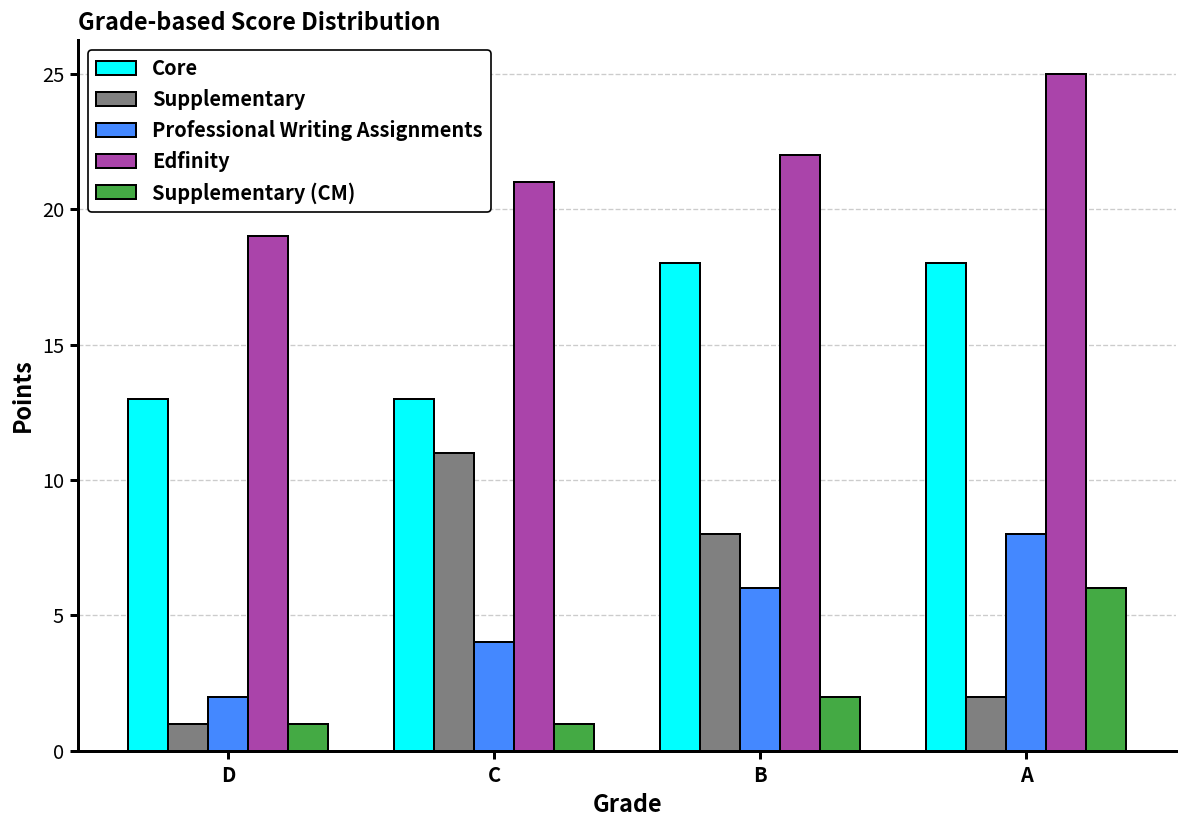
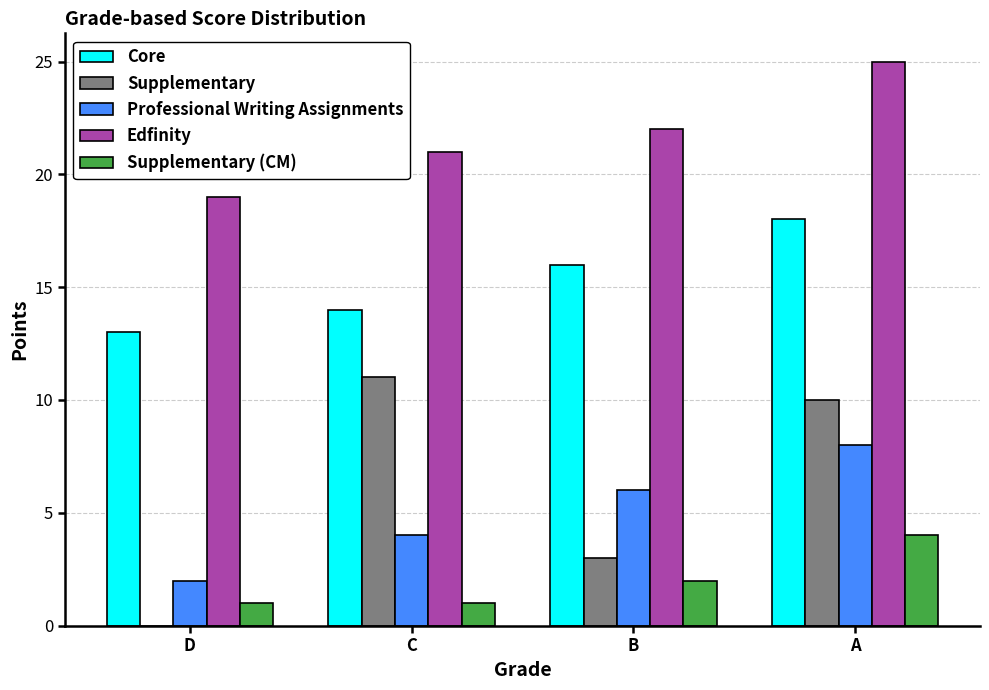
Supplementary, D: 1 -> 0
Core, C: 13 -> 14
Core, B: 18 -> 16
Supplementary, B: 8 -> 3
Supplementary, A: 2 -> 10
Supplementary (CM), A: 6 -> 4
